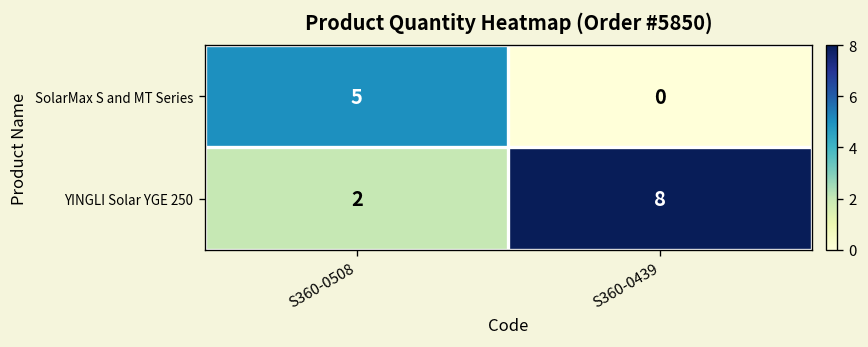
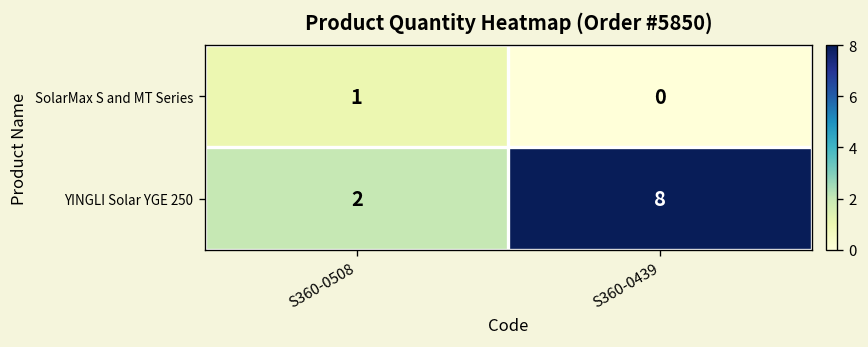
SolarMax S and MT Series, S360-0508: 5 -> 1
